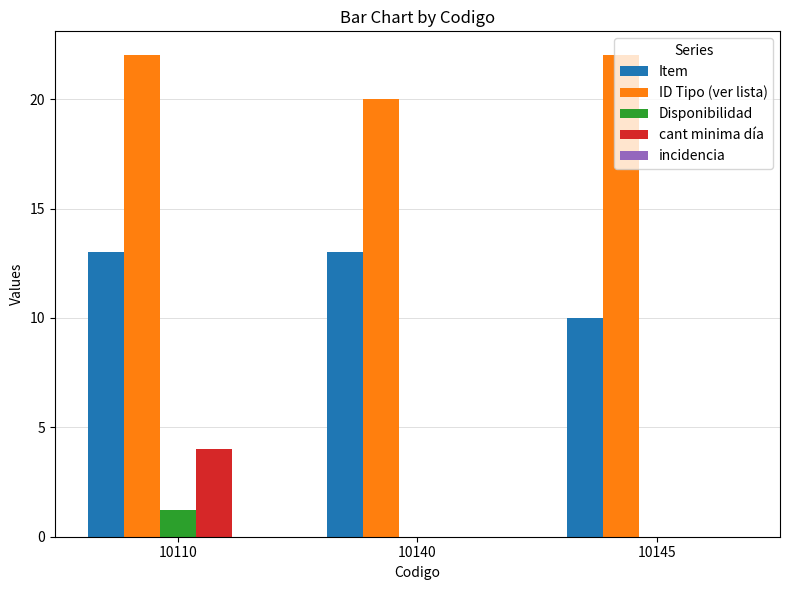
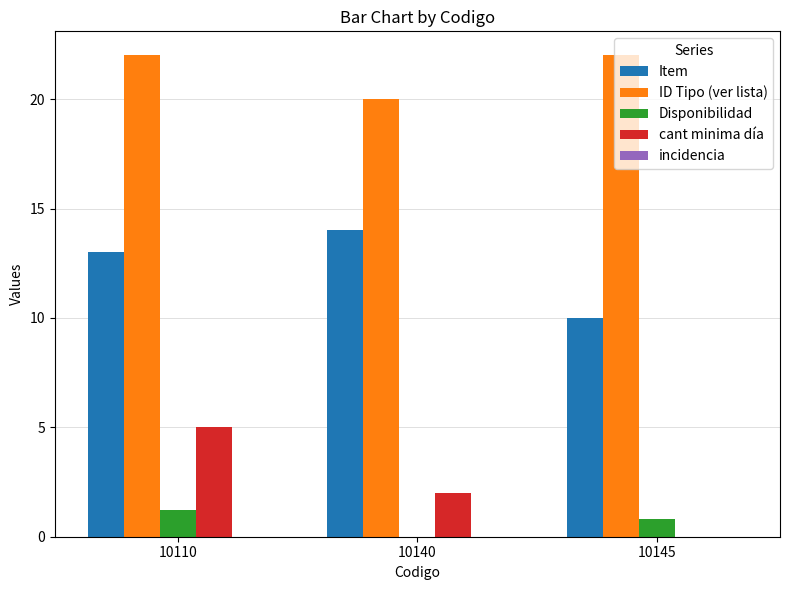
cant minima día, 10110: 4 -> 5
Item, 10140: 13 -> 14
cant minima día, 10140: 0 -> 2
Disponibilidad, 10145: 0.0 -> 0.8
